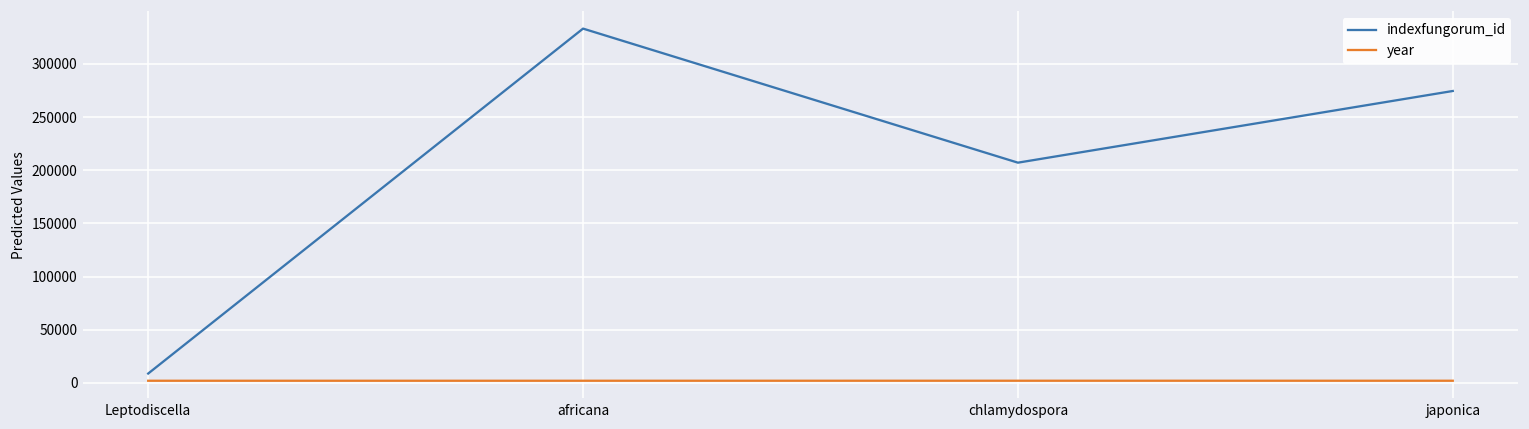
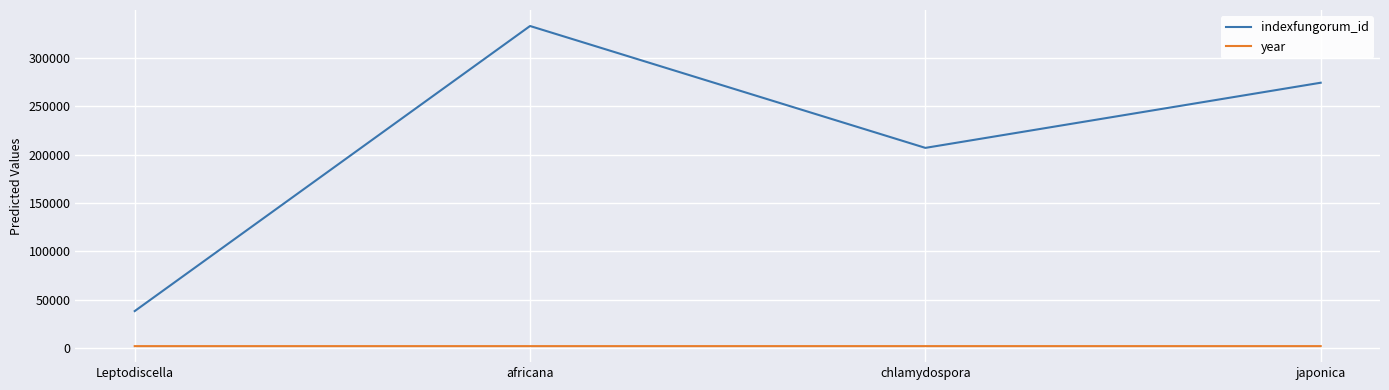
indexfungorum_id, Leptodiscella: 10000 -> 40000
